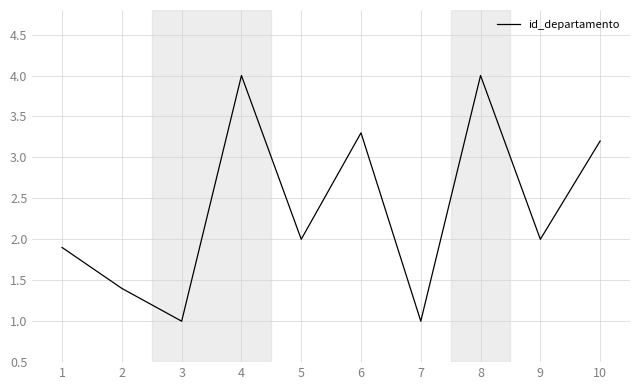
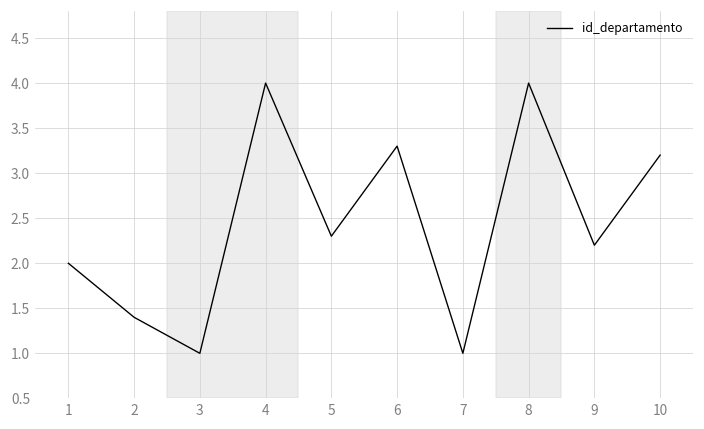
1: 1.9 -> 2.0
5: 2.0 -> 2.3
9: 2.0 -> 2.2
